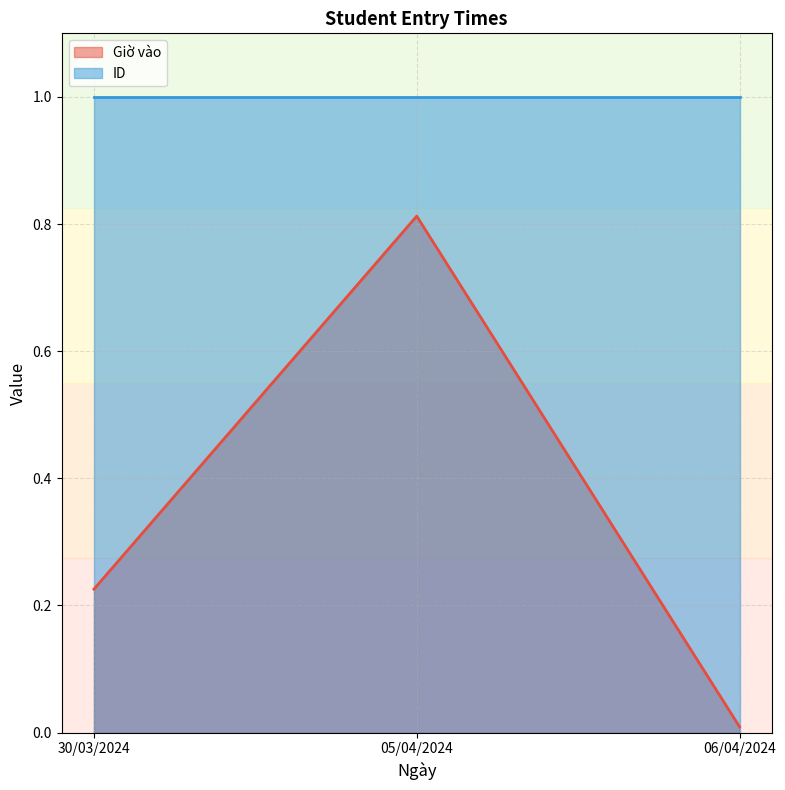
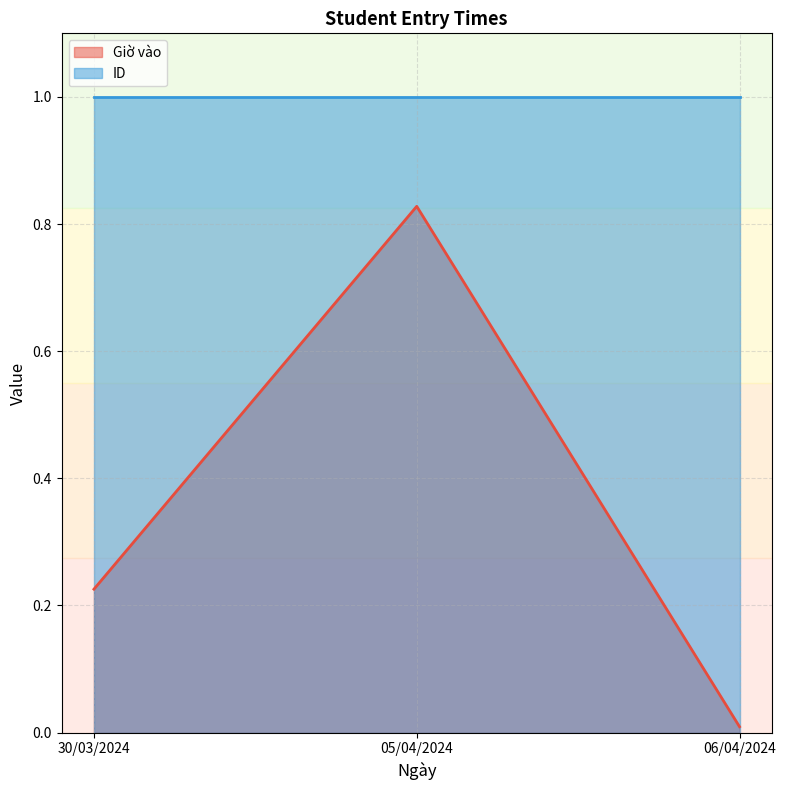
Giờ vào, 05/04/2024: 0.81 -> 0.83
